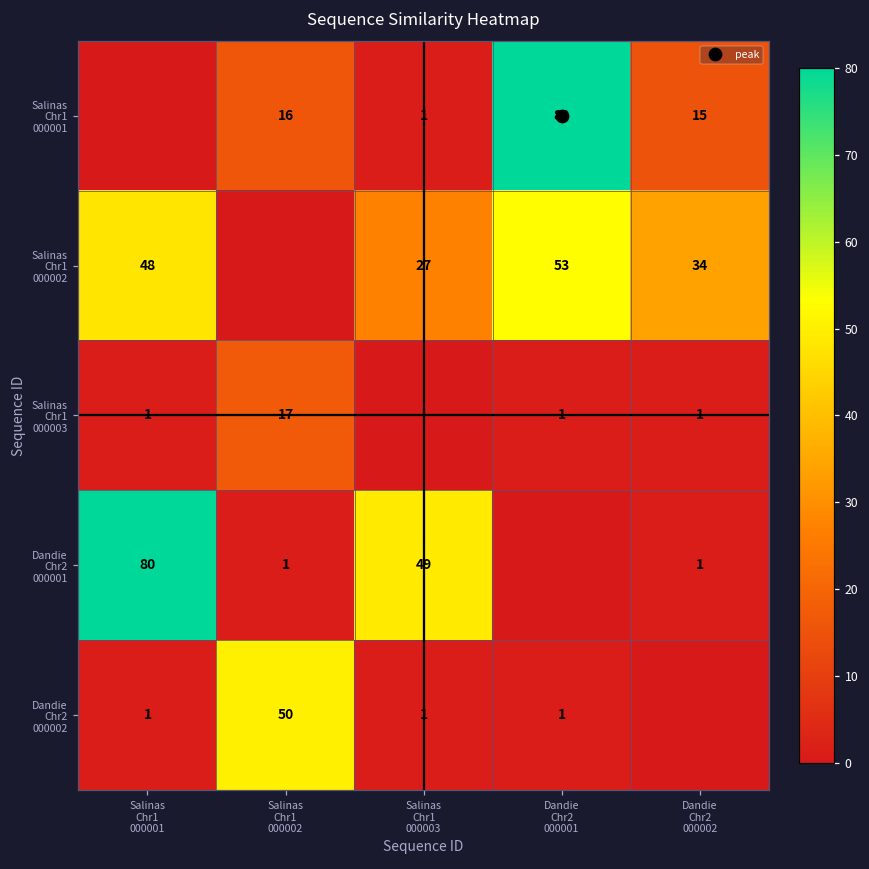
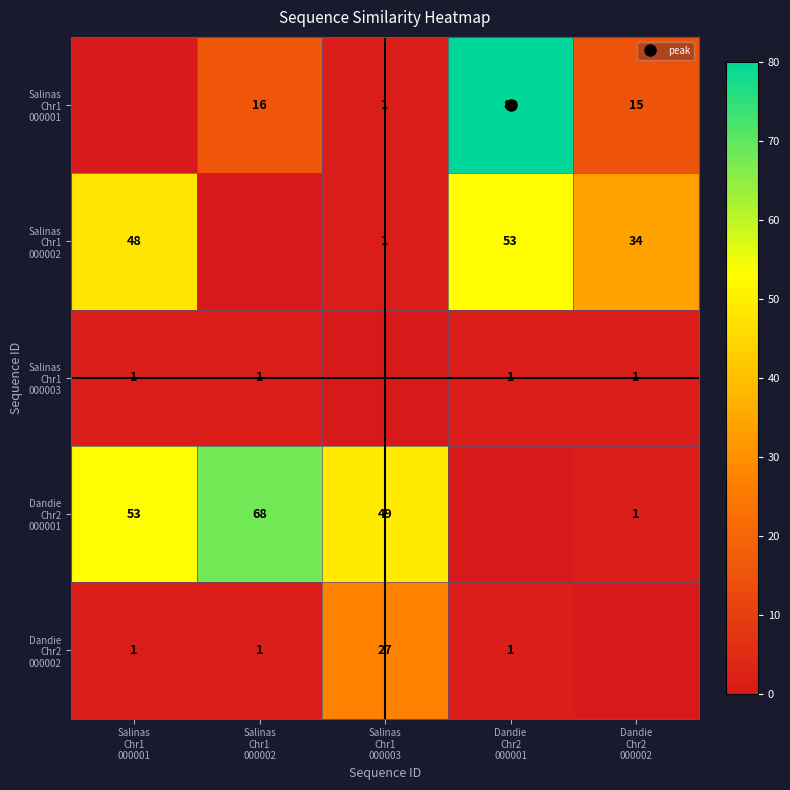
Salinas Chr1 000002, Salinas Chr1 000003: 27 -> 1
Salinas Chr1 000003, Salinas Chr1 000002: 17 -> 1
Dandie Chr2 000001, Salinas Chr1 000001: 80 -> 53
Dandie Chr2 000001, Salinas Chr1 000002: 1 -> 68
Dandie Chr2 000002, Salinas Chr1 000002: 50 -> 1
Dandie Chr2 000002, Salinas Chr1 000003: 1 -> 27
